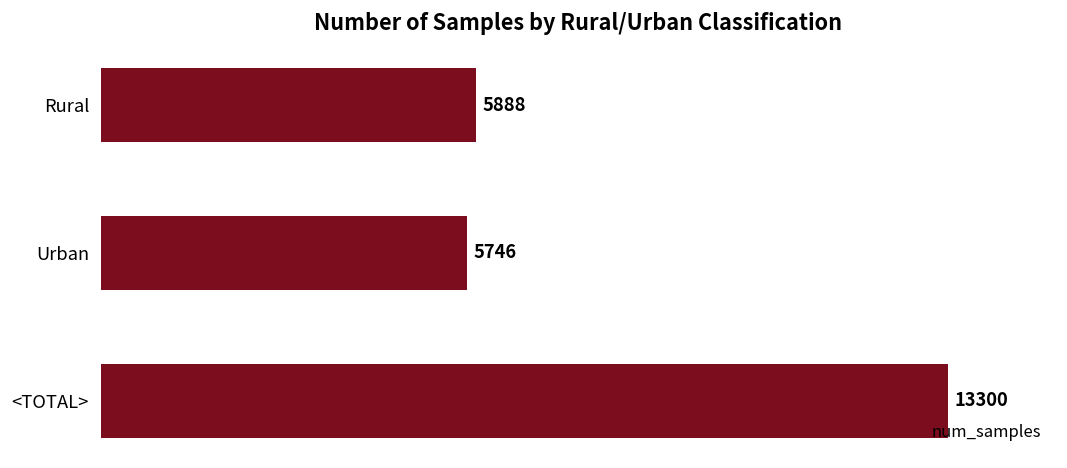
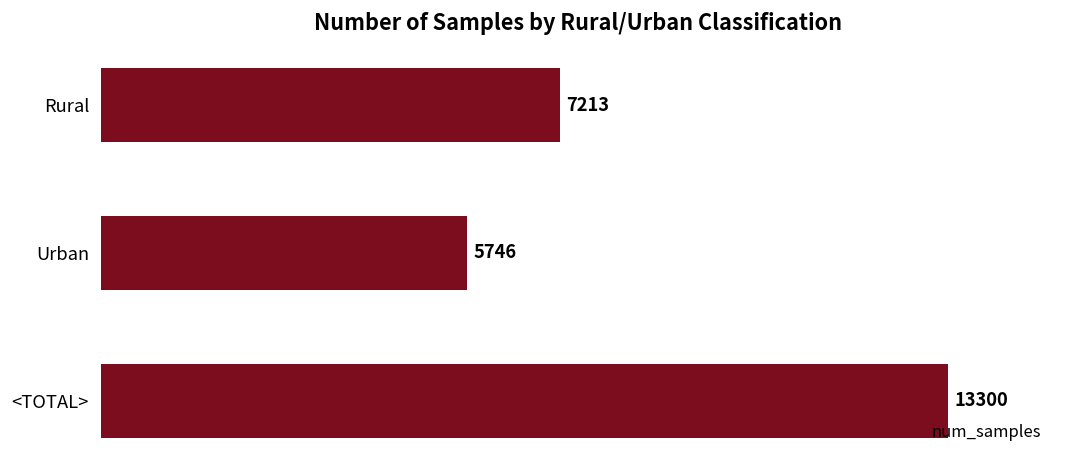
Rural: 5888 -> 7213
